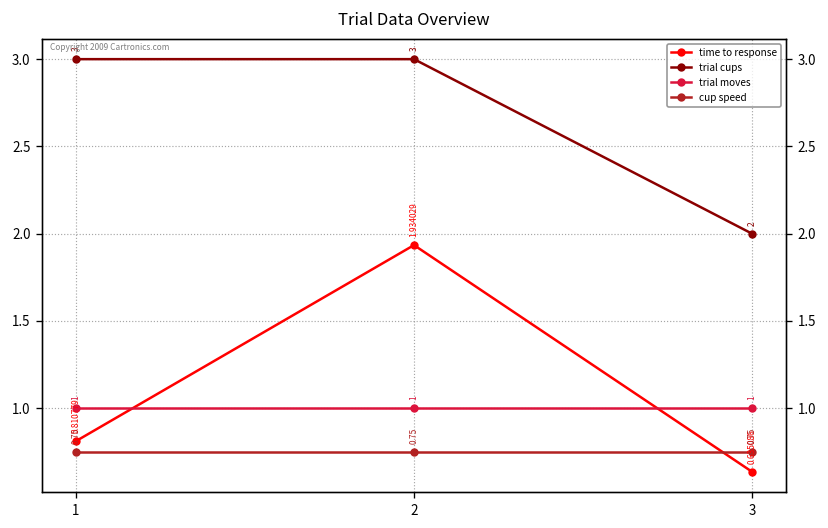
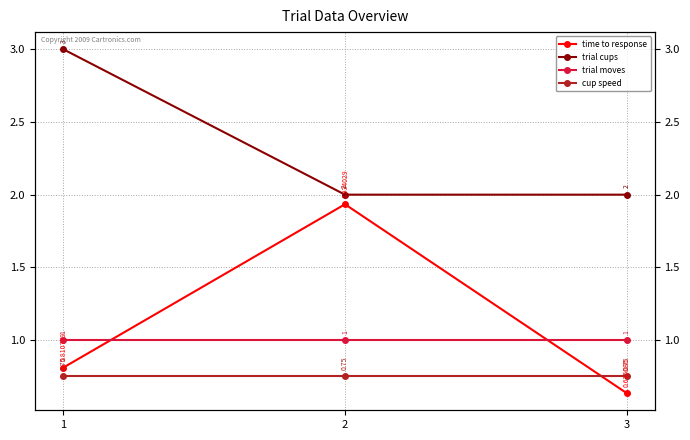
trial cups, 2: 3 -> 2
